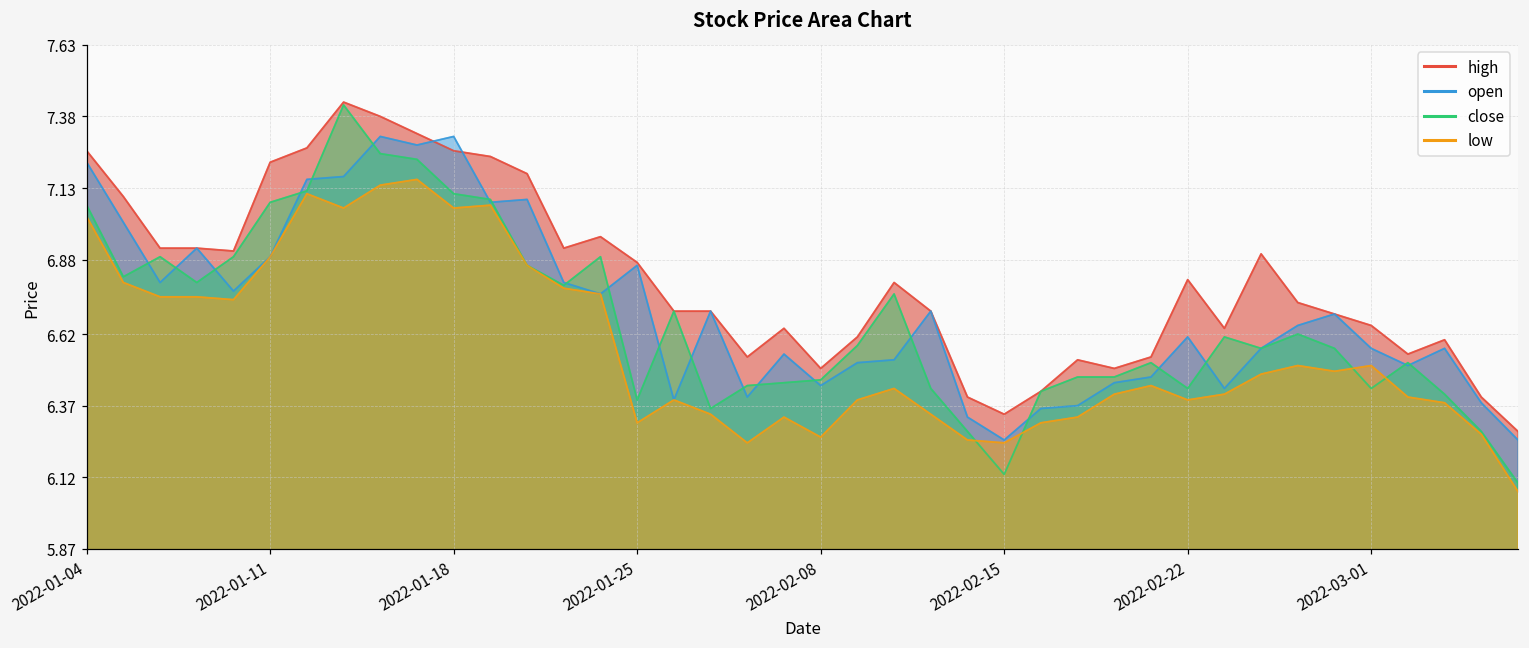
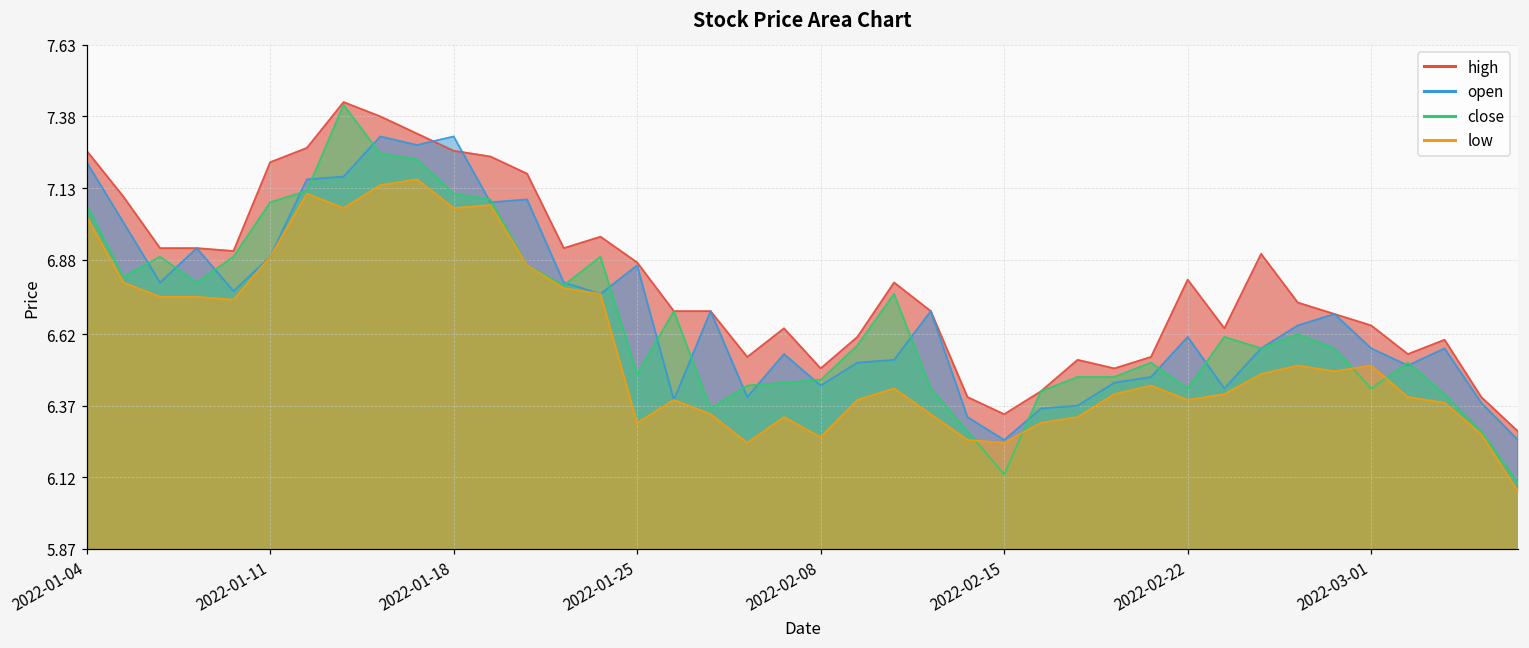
close, 2022-01-25: 6.39 -> 6.48
